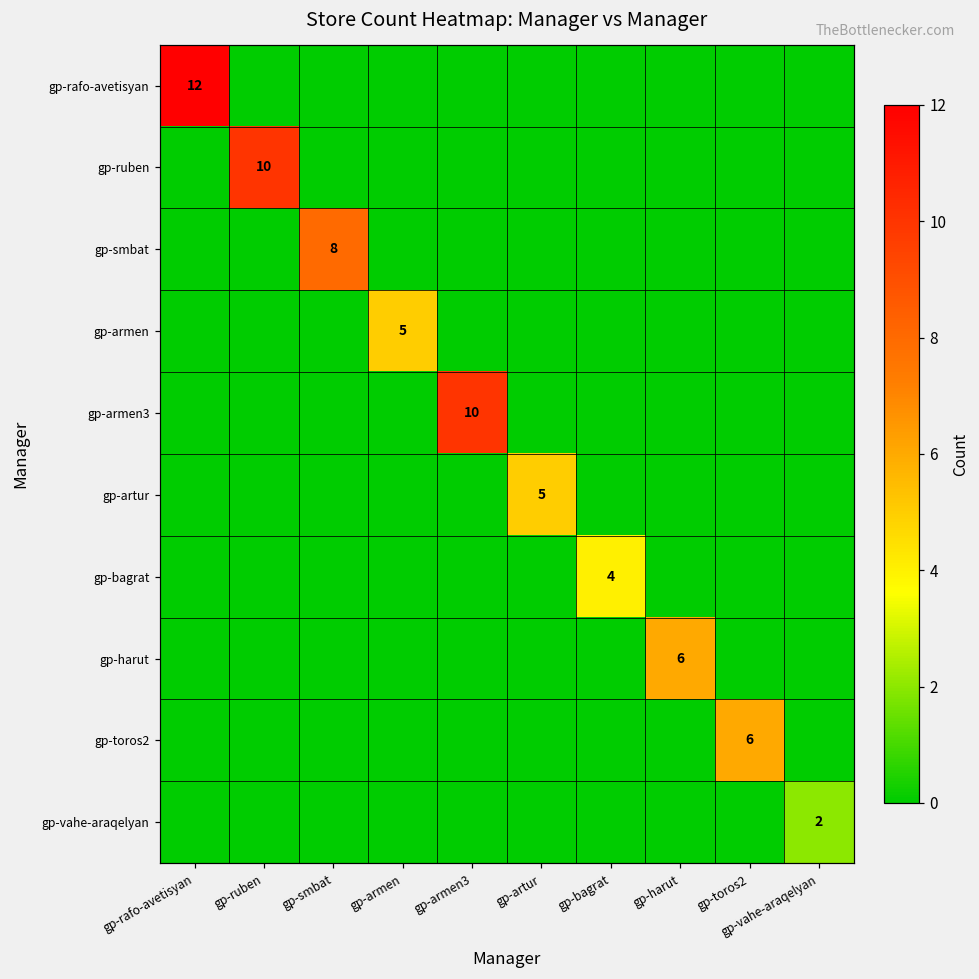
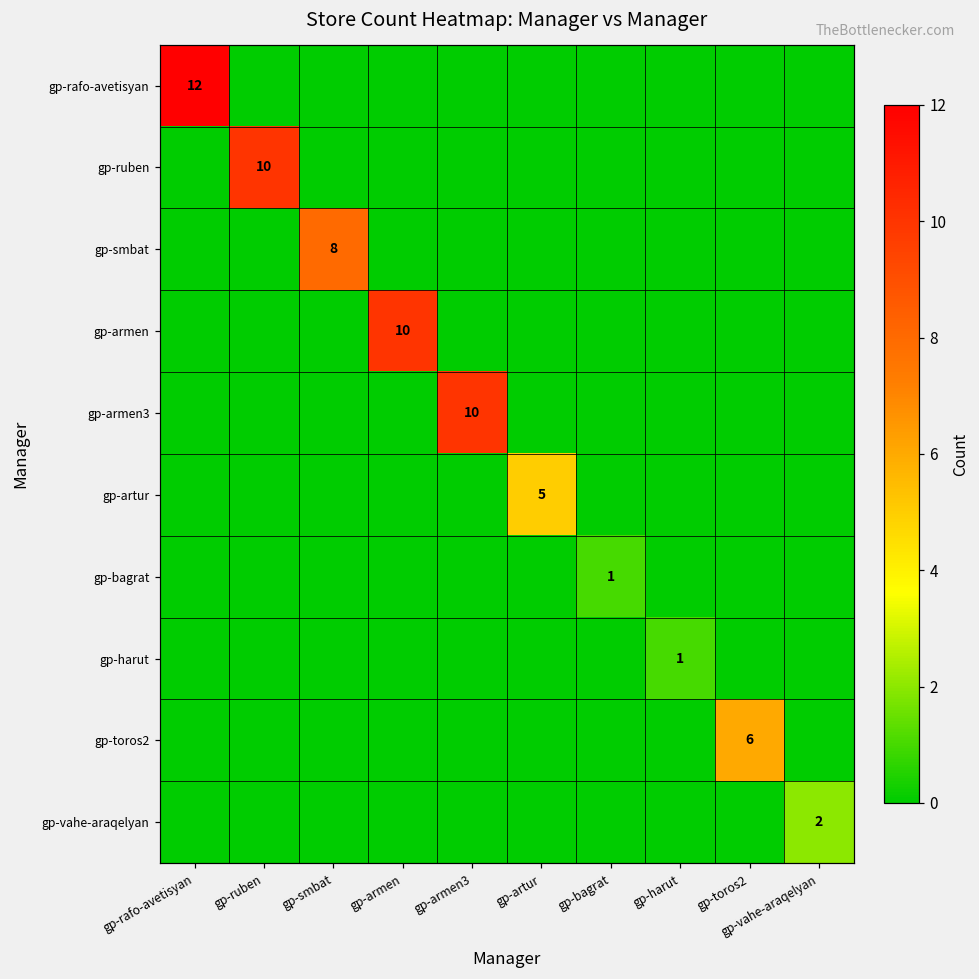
gp-armen, gp-armen: 5 -> 10
gp-bagrat, gp-bagrat: 4 -> 1
gp-harut, gp-harut: 6 -> 1
